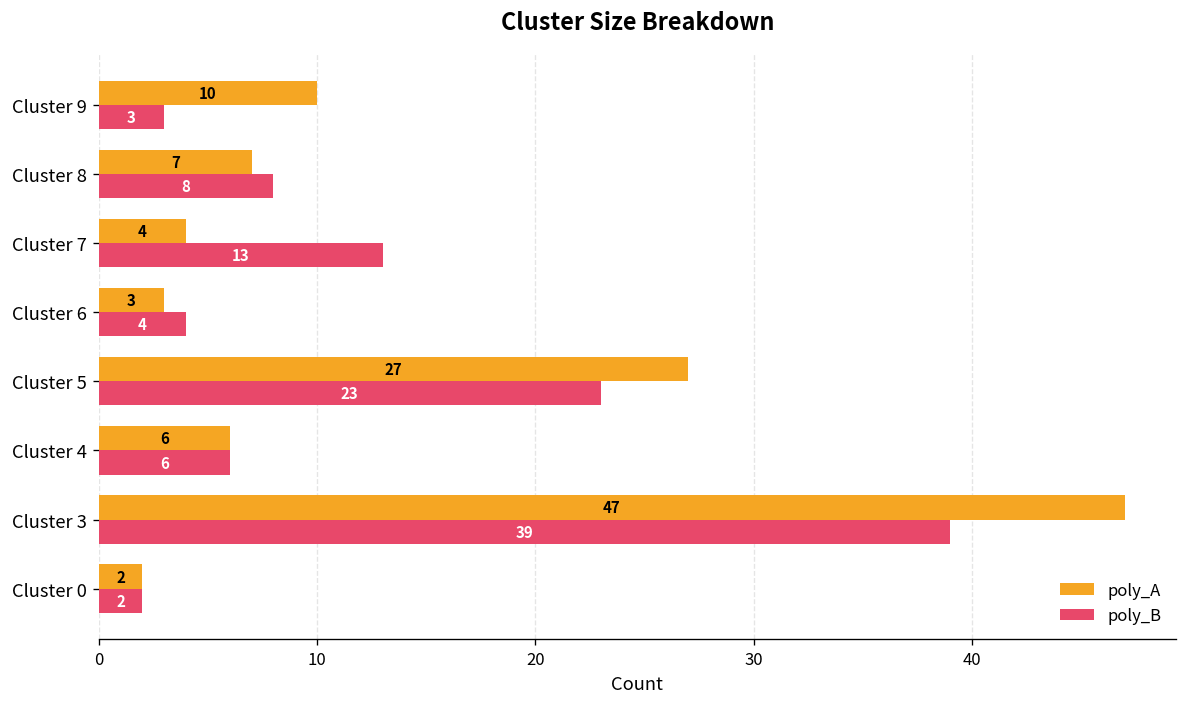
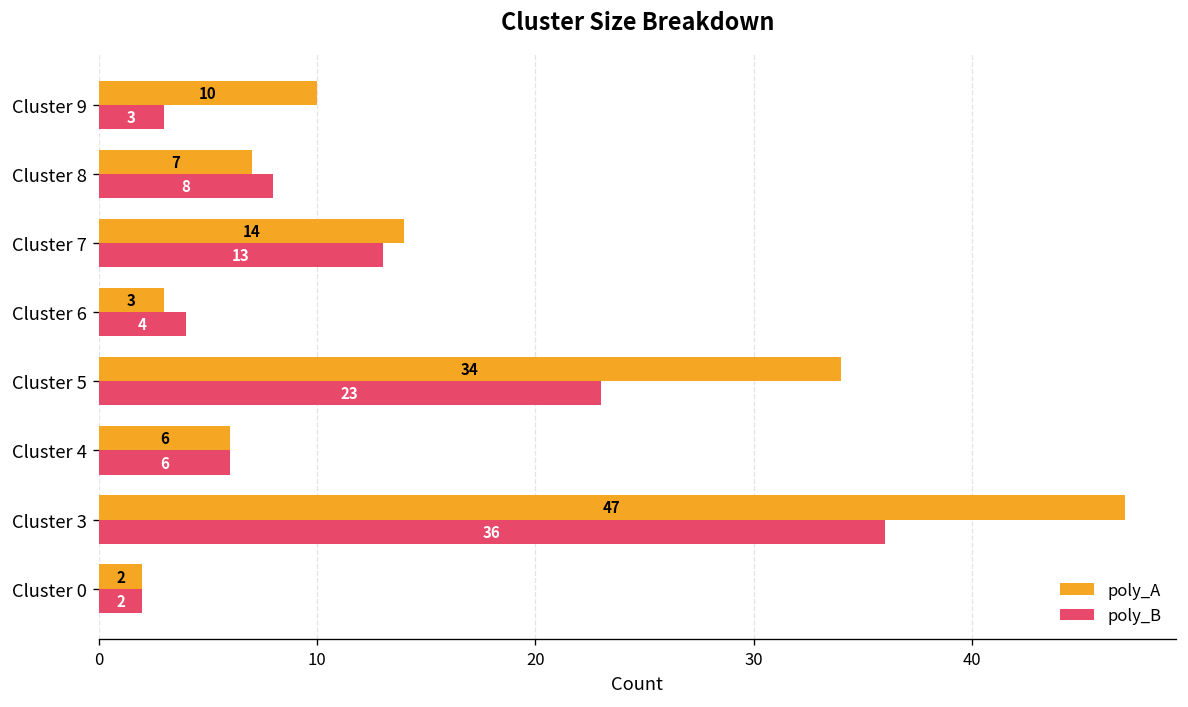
poly_A, Cluster 7: 4 -> 14
poly_A, Cluster 5: 27 -> 34
poly_B, Cluster 3: 39 -> 36
